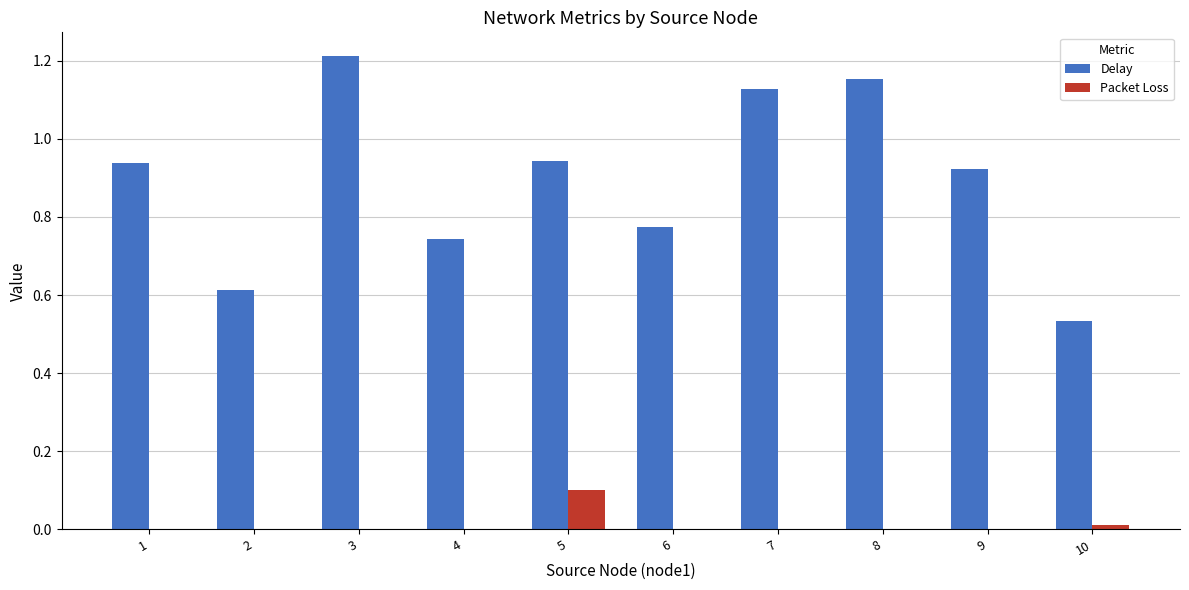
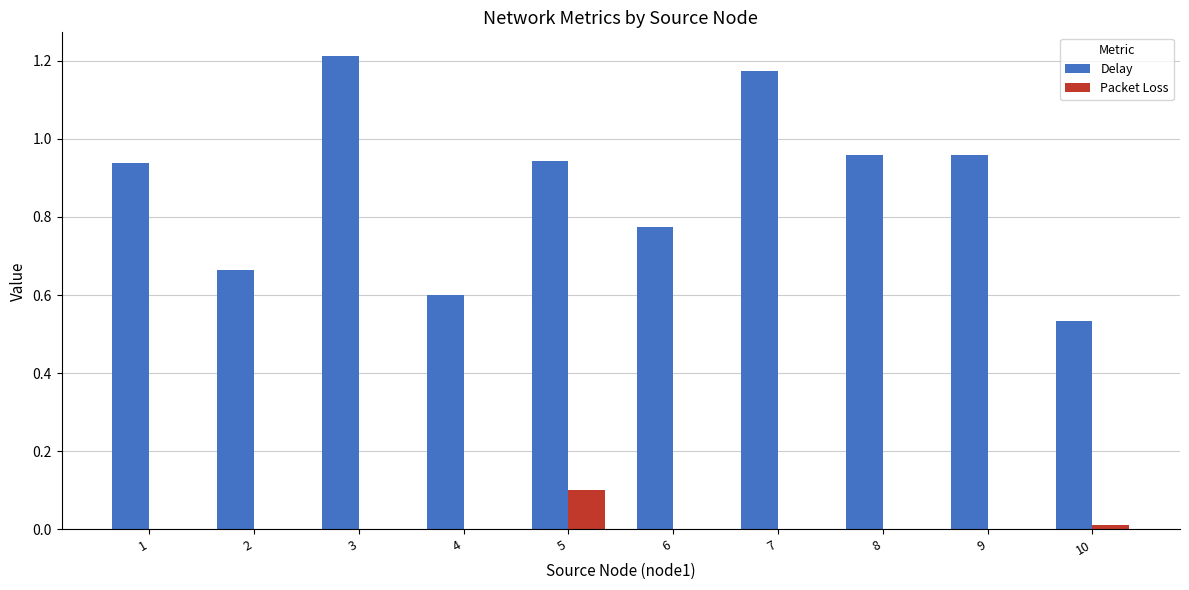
Delay, 2: 0.61 -> 0.66
Delay, 4: 0.74 -> 0.60
Delay, 7: 1.13 -> 1.17
Delay, 8: 1.15 -> 0.96
Delay, 9: 0.92 -> 0.96
